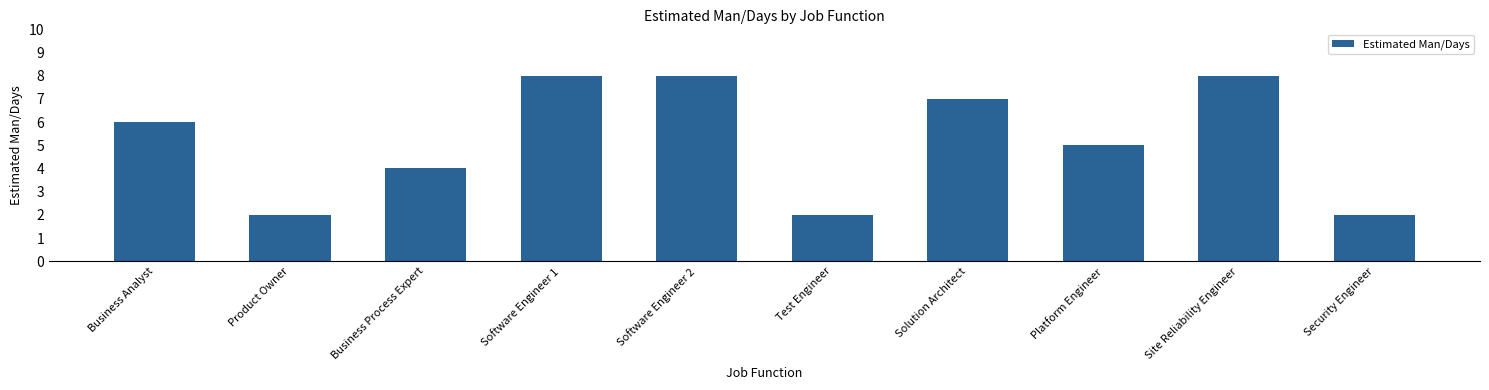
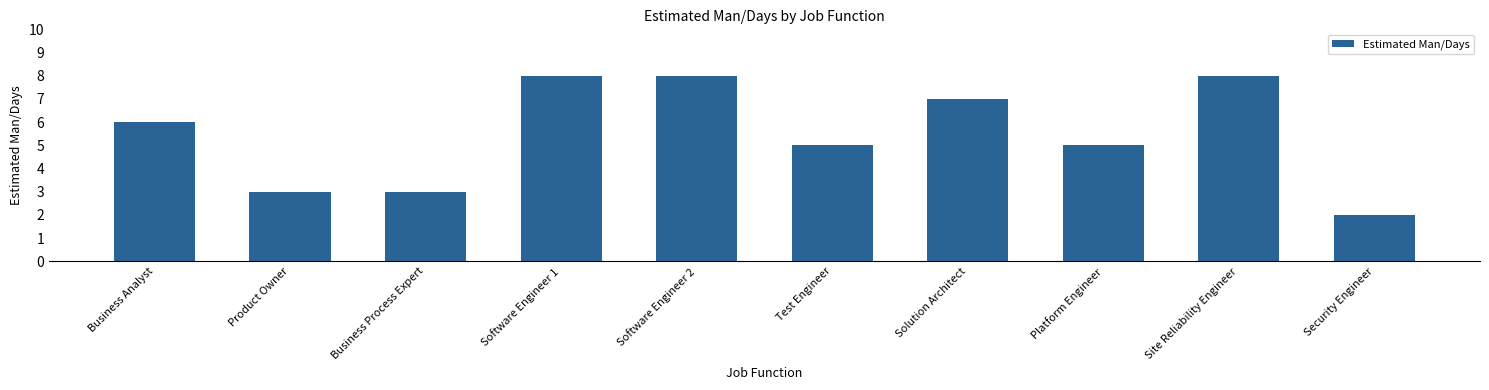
Product Owner: 2 -> 3
Business Process Expert: 4 -> 3
Test Engineer: 2 -> 5
